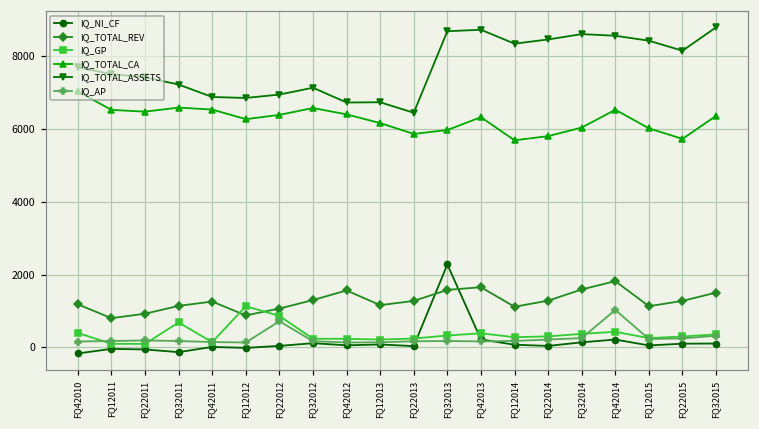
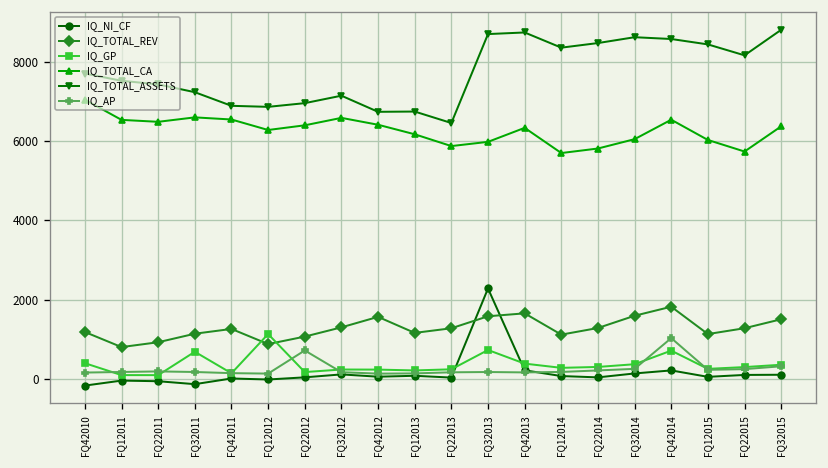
IQ_GP, FQ22012: 900 -> 200
IQ_GP, FQ32013: 300 -> 700
IQ_GP, FQ42014: 400 -> 700
